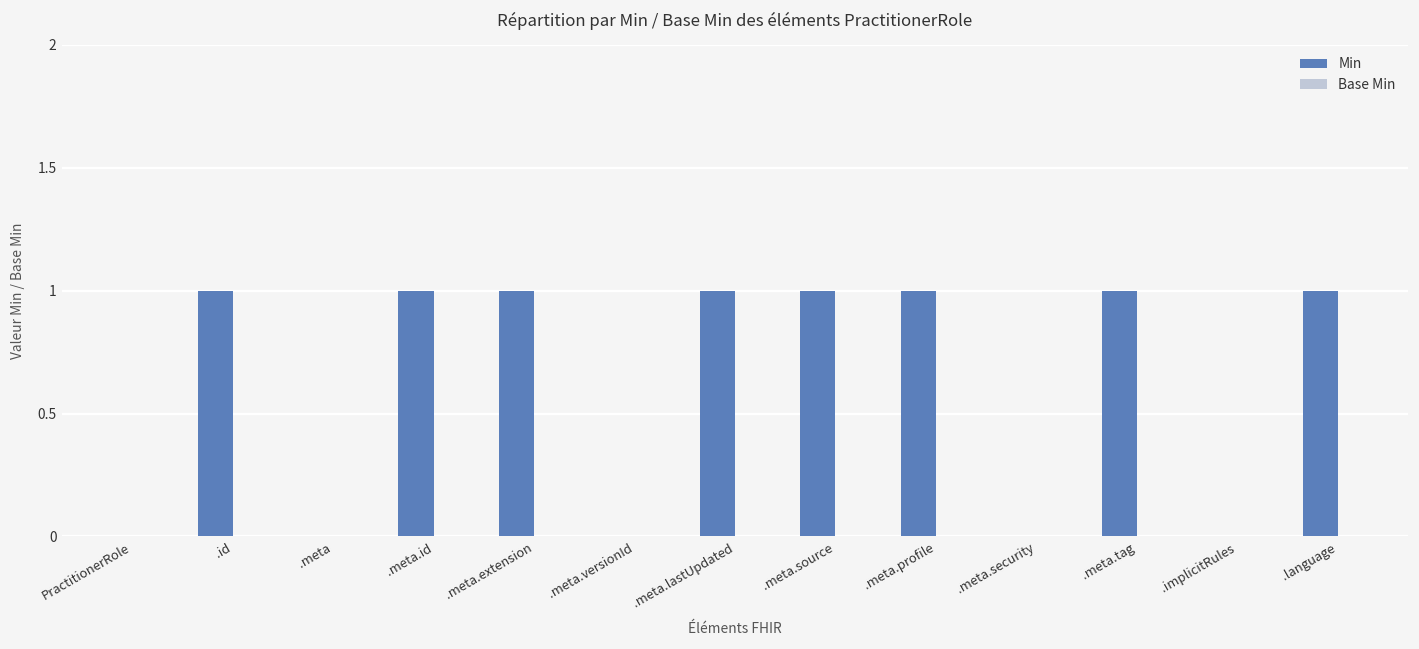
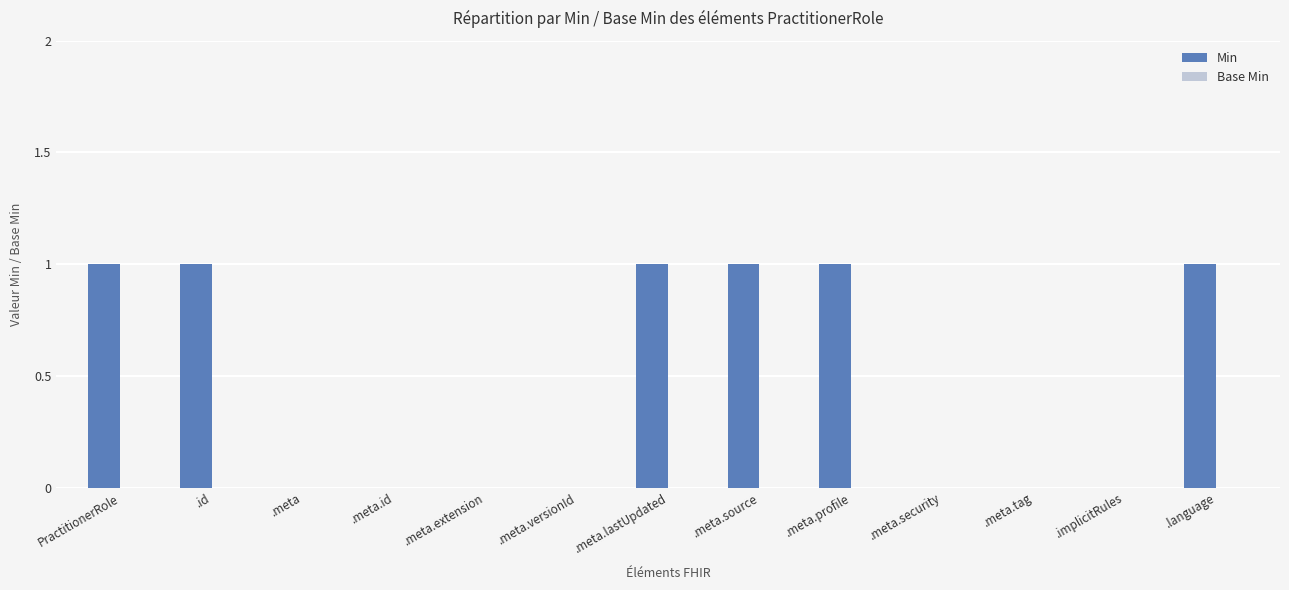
Min, PractitionerRole: 0 -> 1
Min, .meta.id: 1 -> 0
Min, .meta.extension: 1 -> 0
Min, .meta.tag: 1 -> 0
